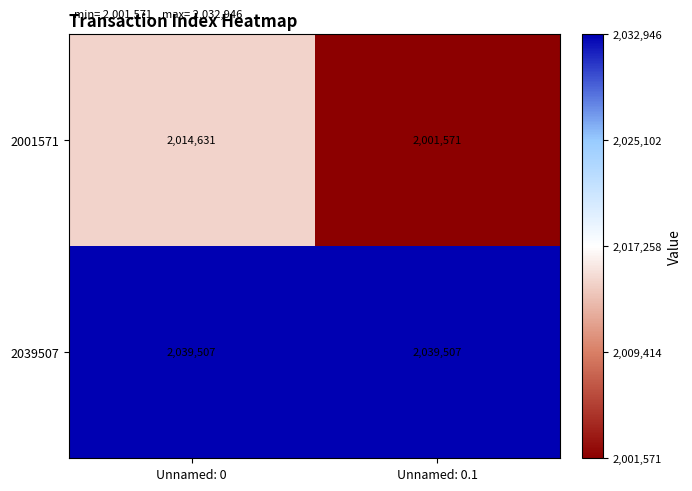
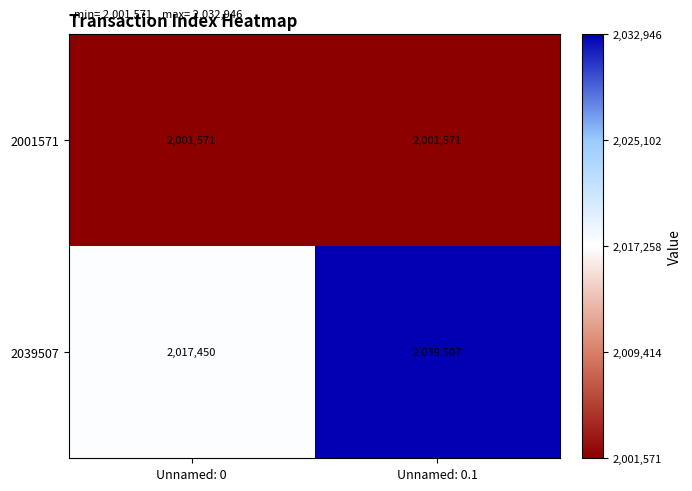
2001571, Unnamed: 0: 2,014,631 -> 2,001,571
2039507, Unnamed: 0: 2,039,507 -> 2,017,450
